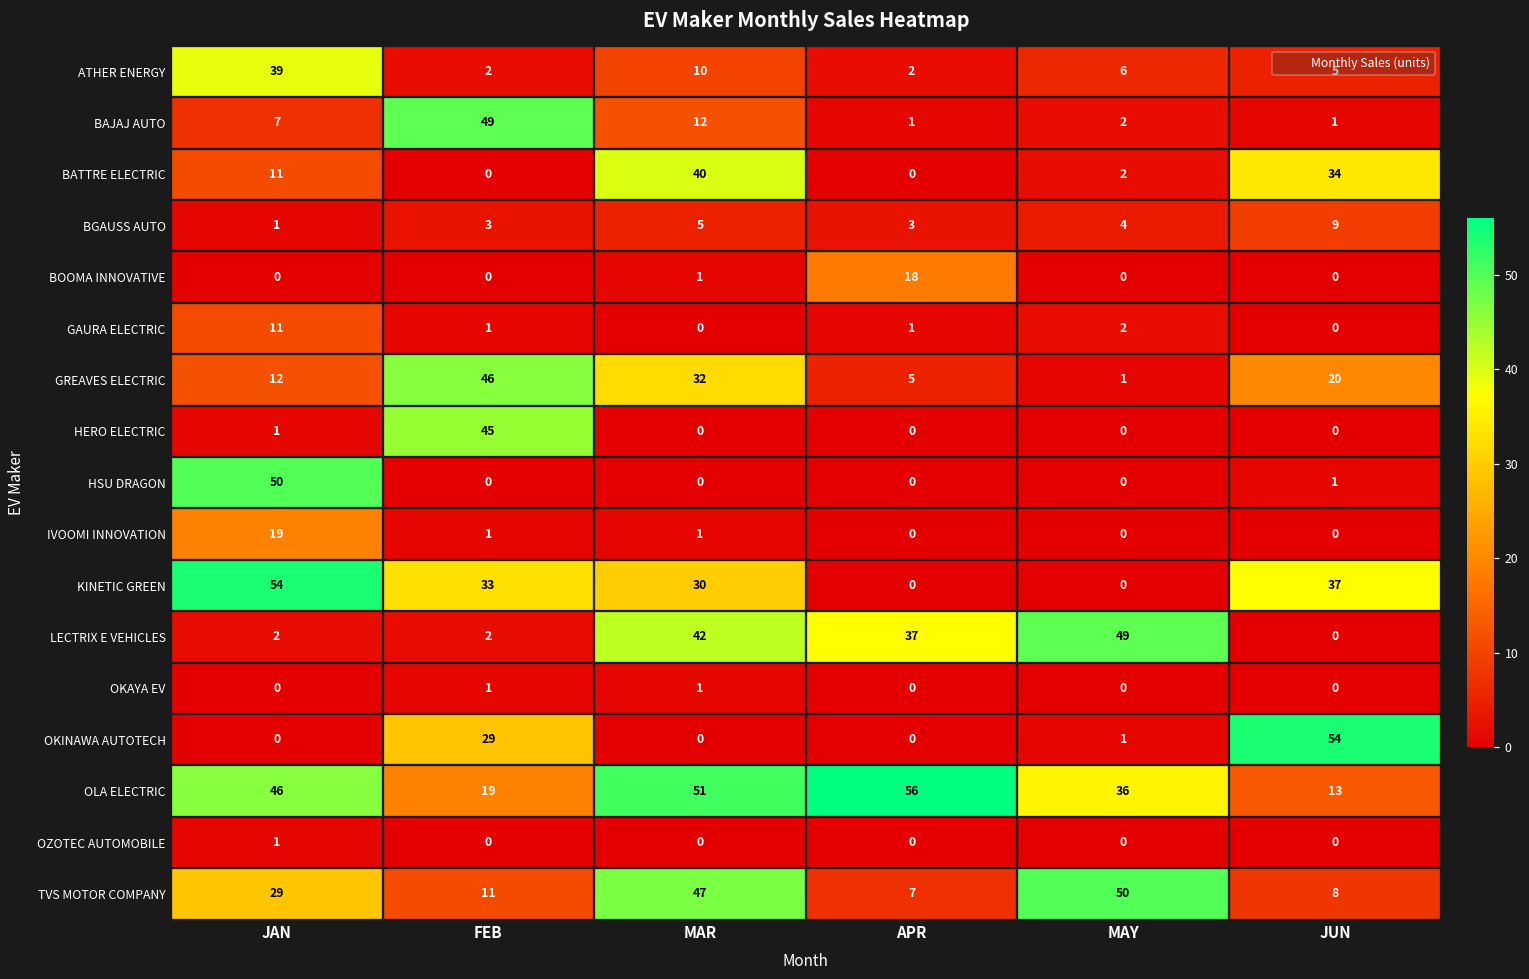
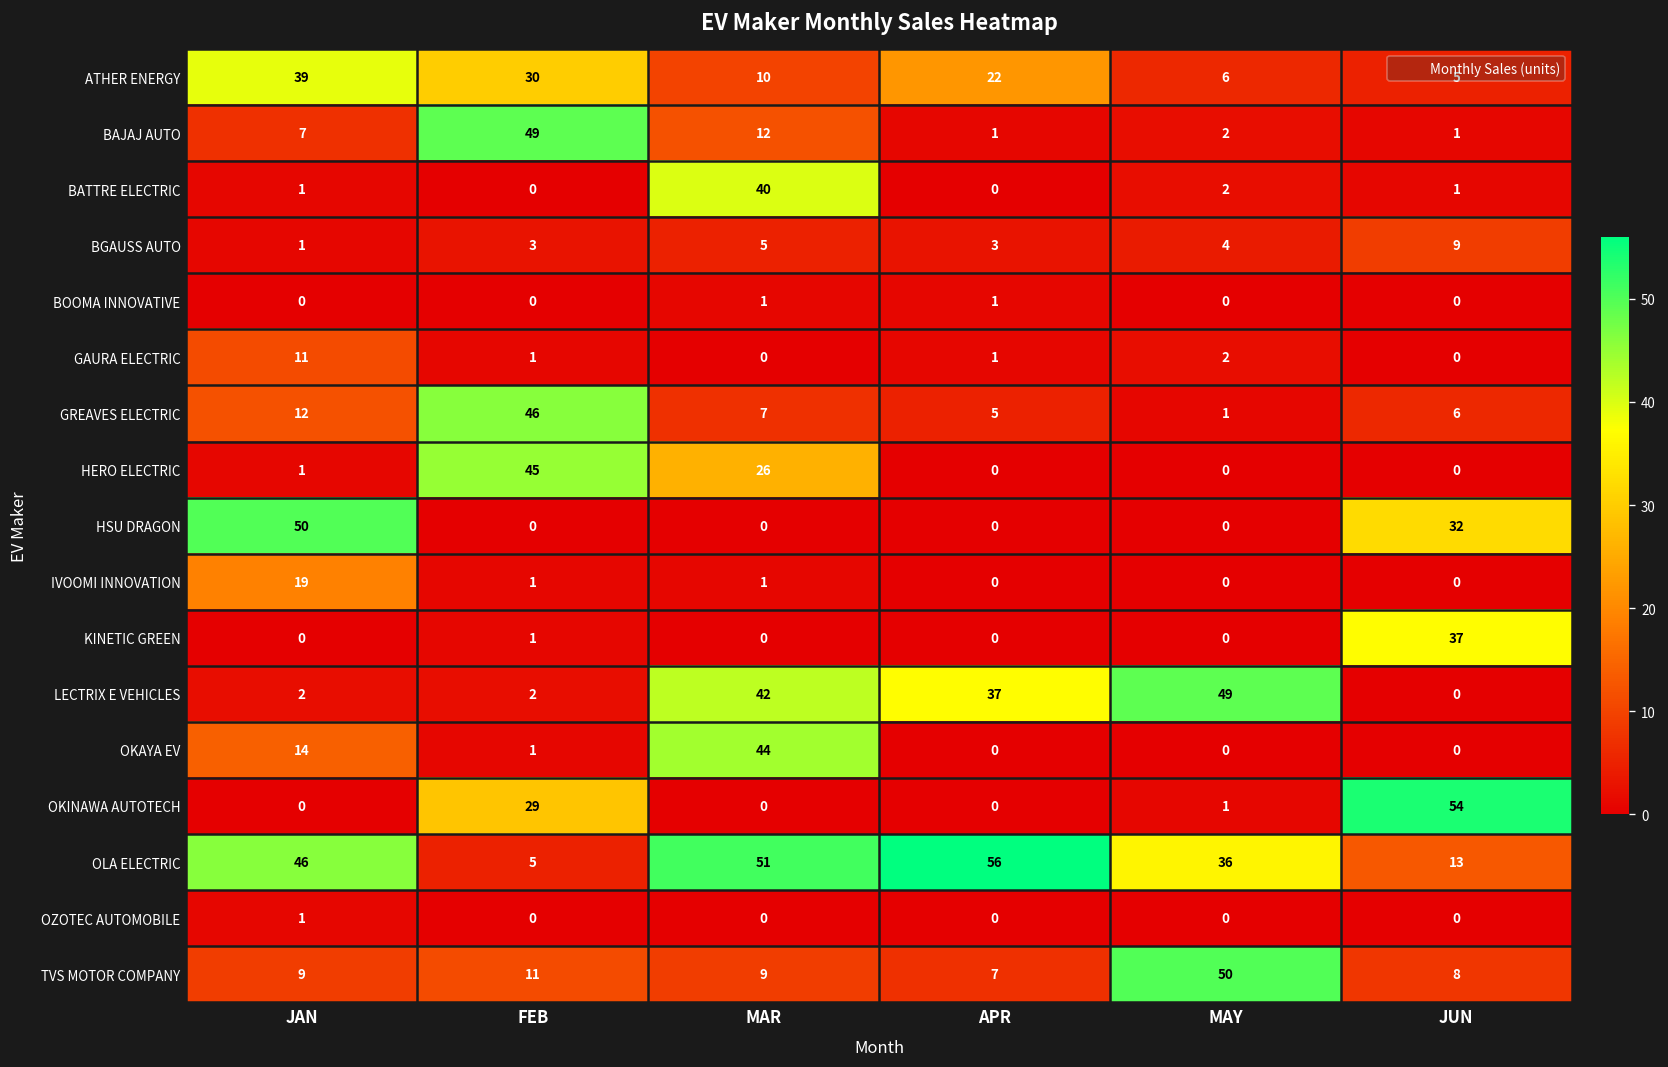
ATHER ENERGY, FEB: 2 -> 30
ATHER ENERGY, APR: 2 -> 22
BATTRE ELECTRIC, JAN: 11 -> 1
BATTRE ELECTRIC, JUN: 34 -> 1
BOOMA INNOVATIVE, APR: 18 -> 1
GREAVES ELECTRIC, MAR: 32 -> 7
GREAVES ELECTRIC, JUN: 20 -> 6
HERO ELECTRIC, MAR: 0 -> 26
HSU DRAGON, JUN: 1 -> 32
KINETIC GREEN, JAN: 54 -> 0
KINETIC GREEN, FEB: 33 -> 1
KINETIC GREEN, MAR: 30 -> 0
OKAYA EV, JAN: 0 -> 14
OKAYA EV, MAR: 1 -> 44
OLA ELECTRIC, FEB: 19 -> 5
TVS MOTOR COMPANY, JAN: 29 -> 9
TVS MOTOR COMPANY, MAR: 47 -> 9
